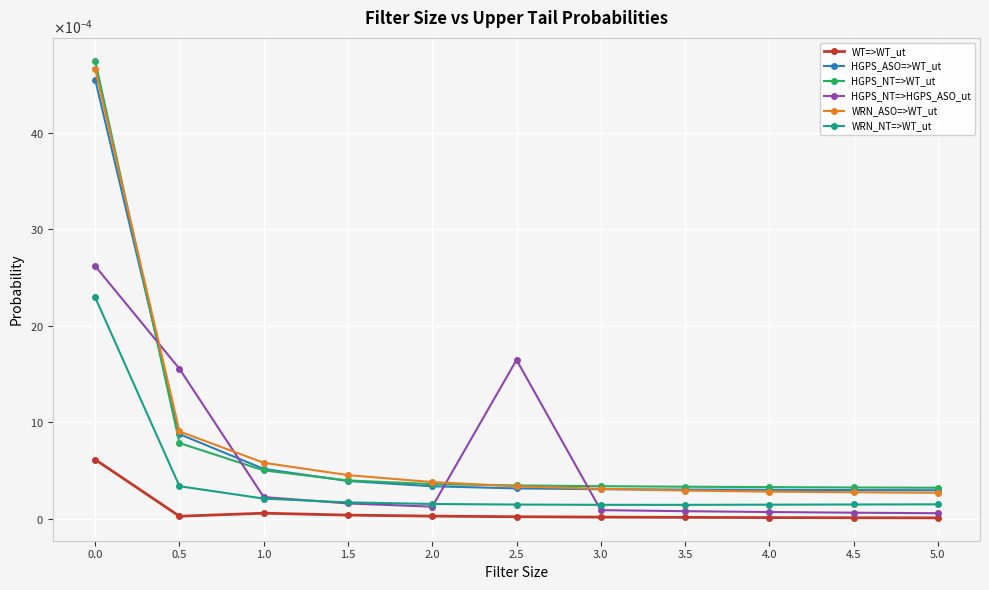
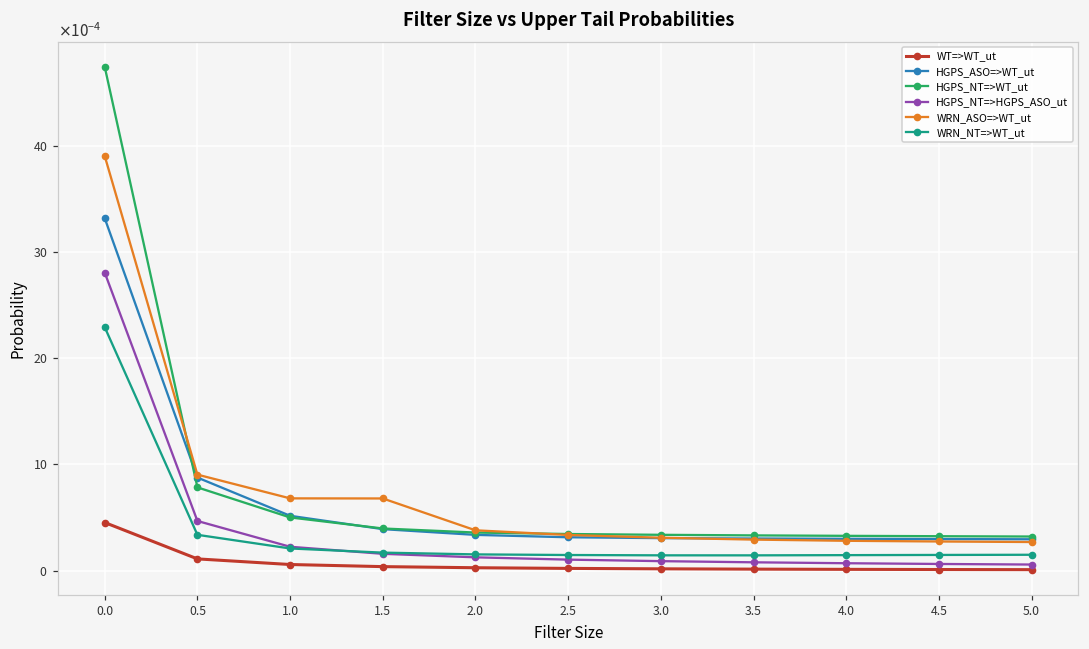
WT=>WT_ut, 0.0: 0.0006 -> 0.0005
HGPS_ASO=>WT_ut, 0.0: 0.0046 -> 0.0033
HGPS_NT=>HGPS_ASO_ut, 0.0: 0.0026 -> 0.0028
WRN_ASO=>WT_ut, 0.0: 0.0047 -> 0.0039
WT=>WT_ut, 0.5: 0.0000 -> 0.0001
HGPS_NT=>HGPS_ASO_ut, 0.5: 0.0016 -> 0.0005
WRN_ASO=>WT_ut, 1.0: 0.0006 -> 0.0007
WRN_ASO=>WT_ut, 1.5: 0.0005 -> 0.0007
HGPS_NT=>HGPS_ASO_ut, 2.5: 0.0016 -> 0.0001
